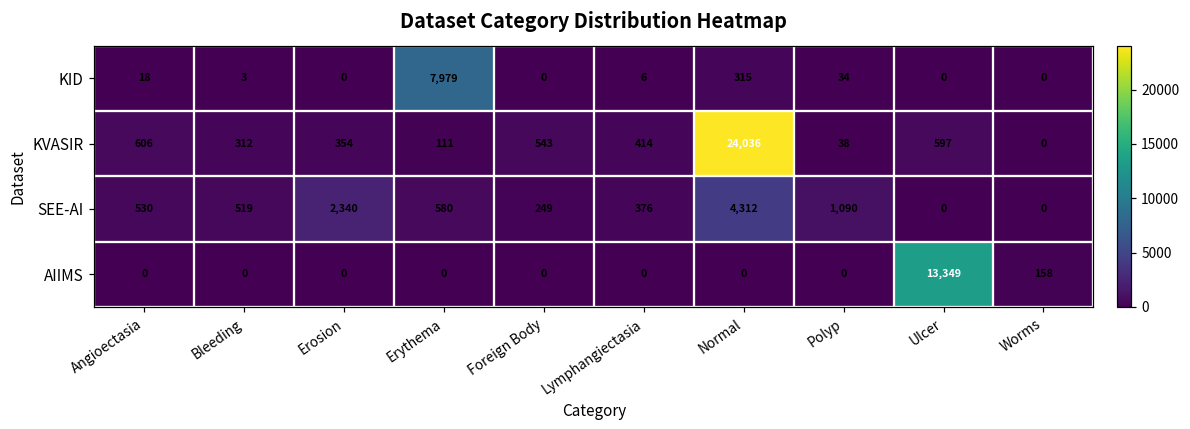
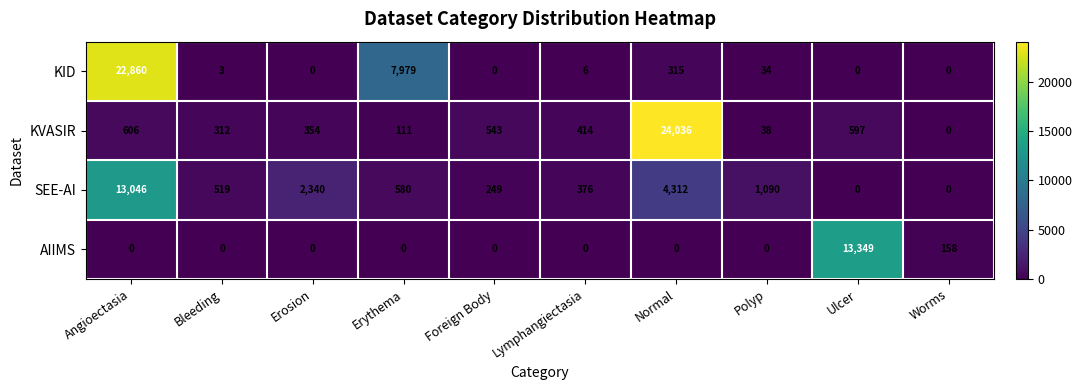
KID, Angioectasia: 18 -> 22,860
SEE-AI, Angioectasia: 530 -> 13,046
